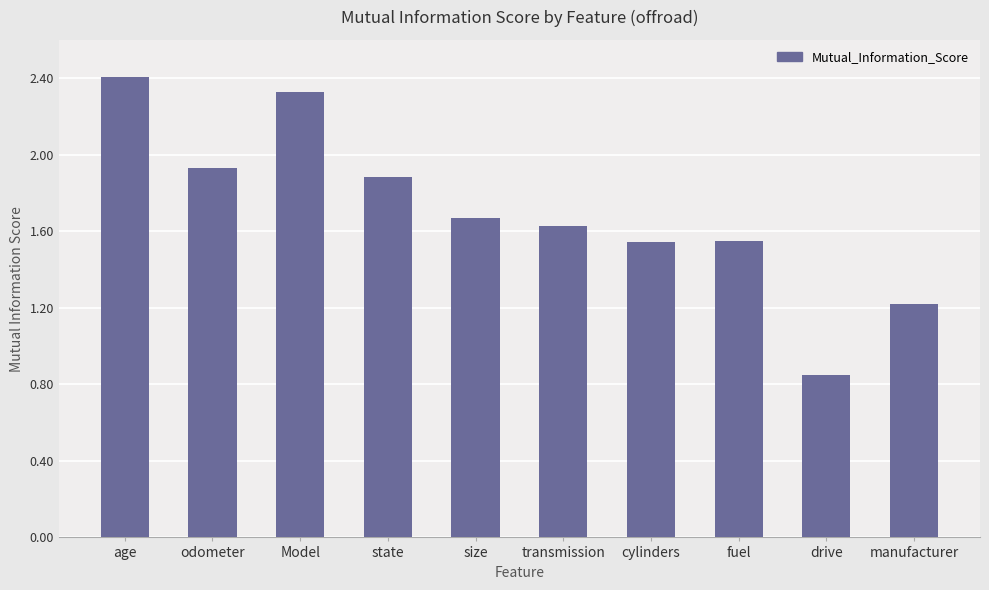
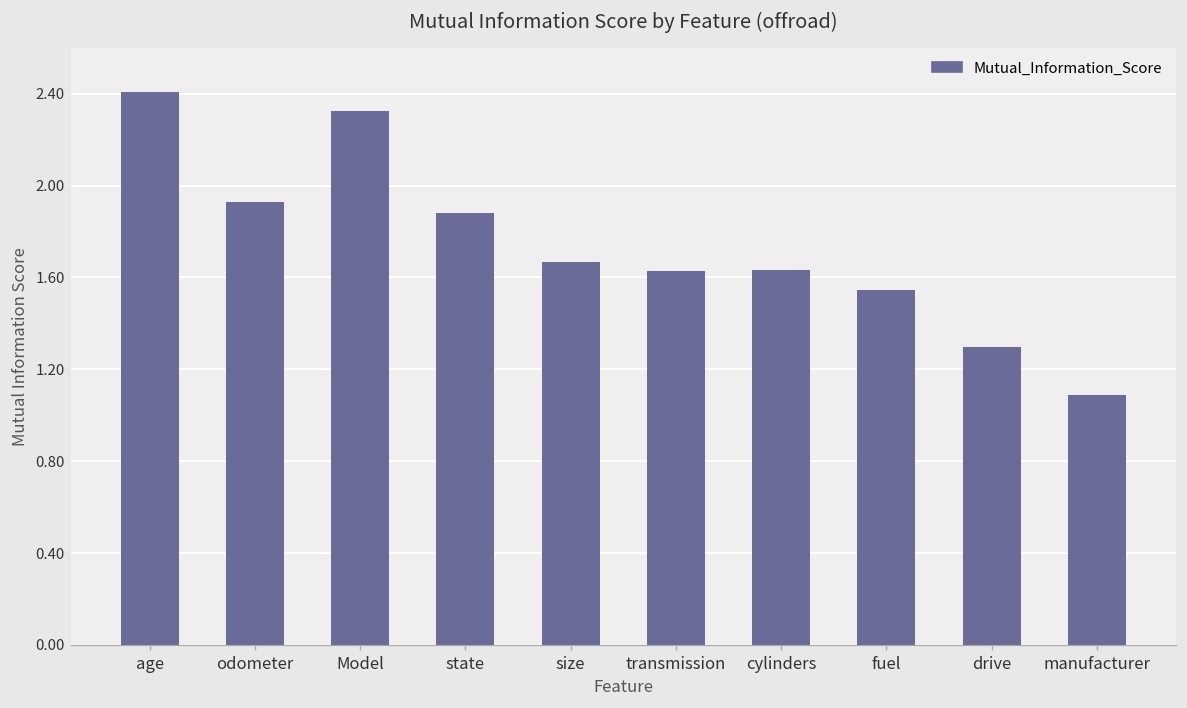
cylinders: 1.54 -> 1.63
drive: 0.85 -> 1.30
manufacturer: 1.22 -> 1.09
